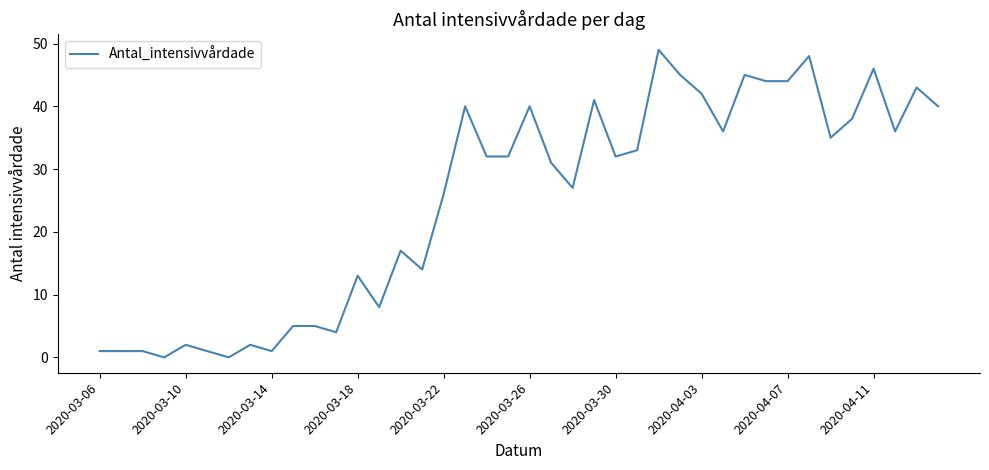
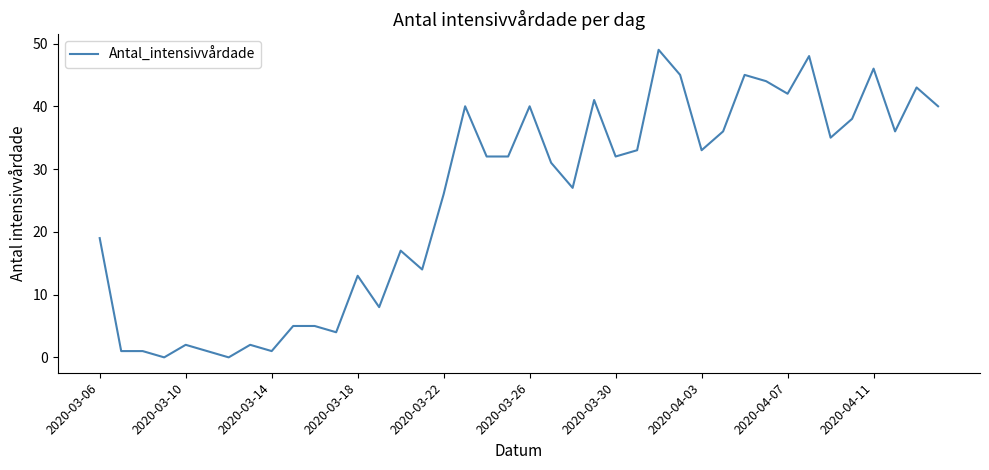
2020-03-06: 1 -> 19
2020-04-03: 42 -> 33
2020-04-07: 44 -> 42
